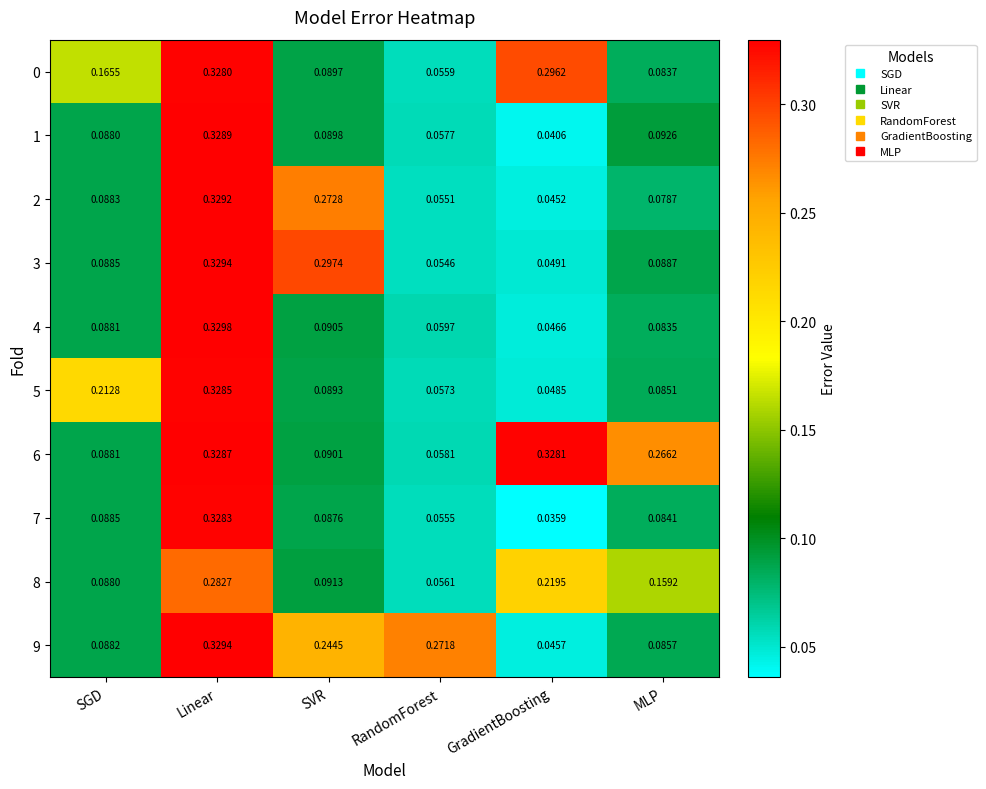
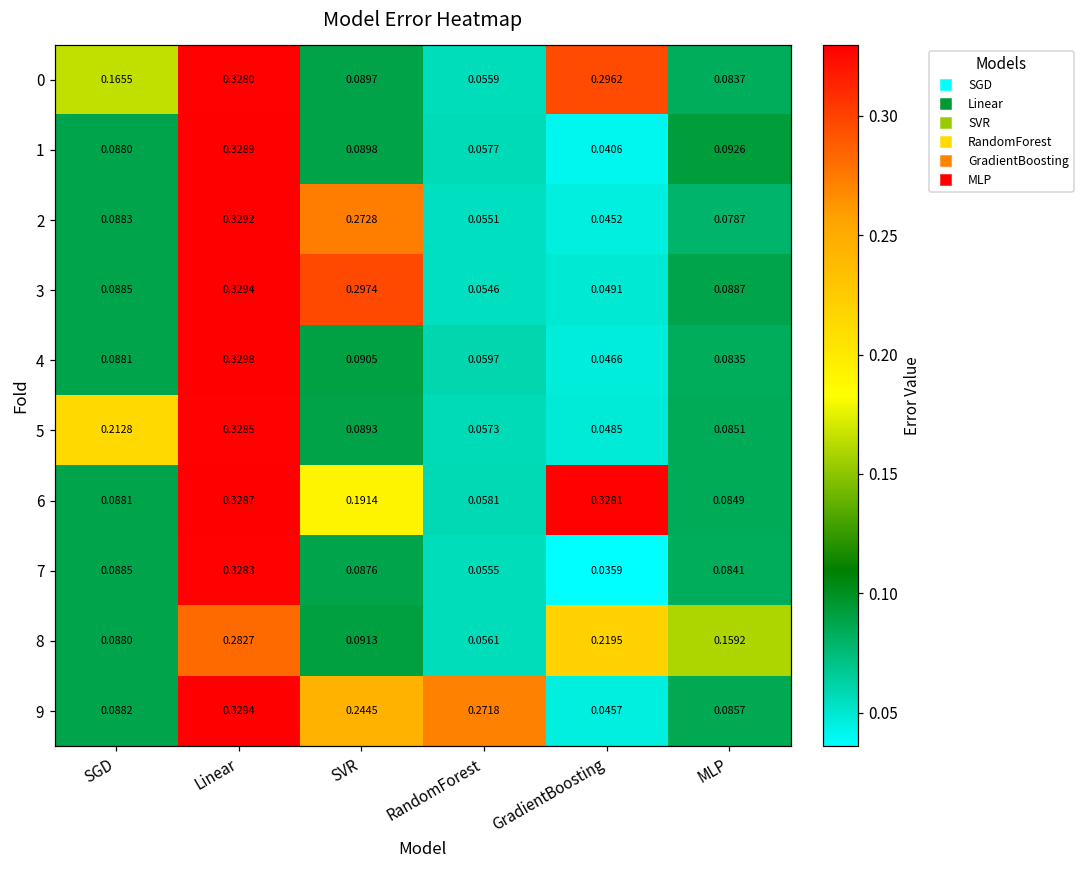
6, SVR: 0.0901 -> 0.1914
6, MLP: 0.2662 -> 0.0849
